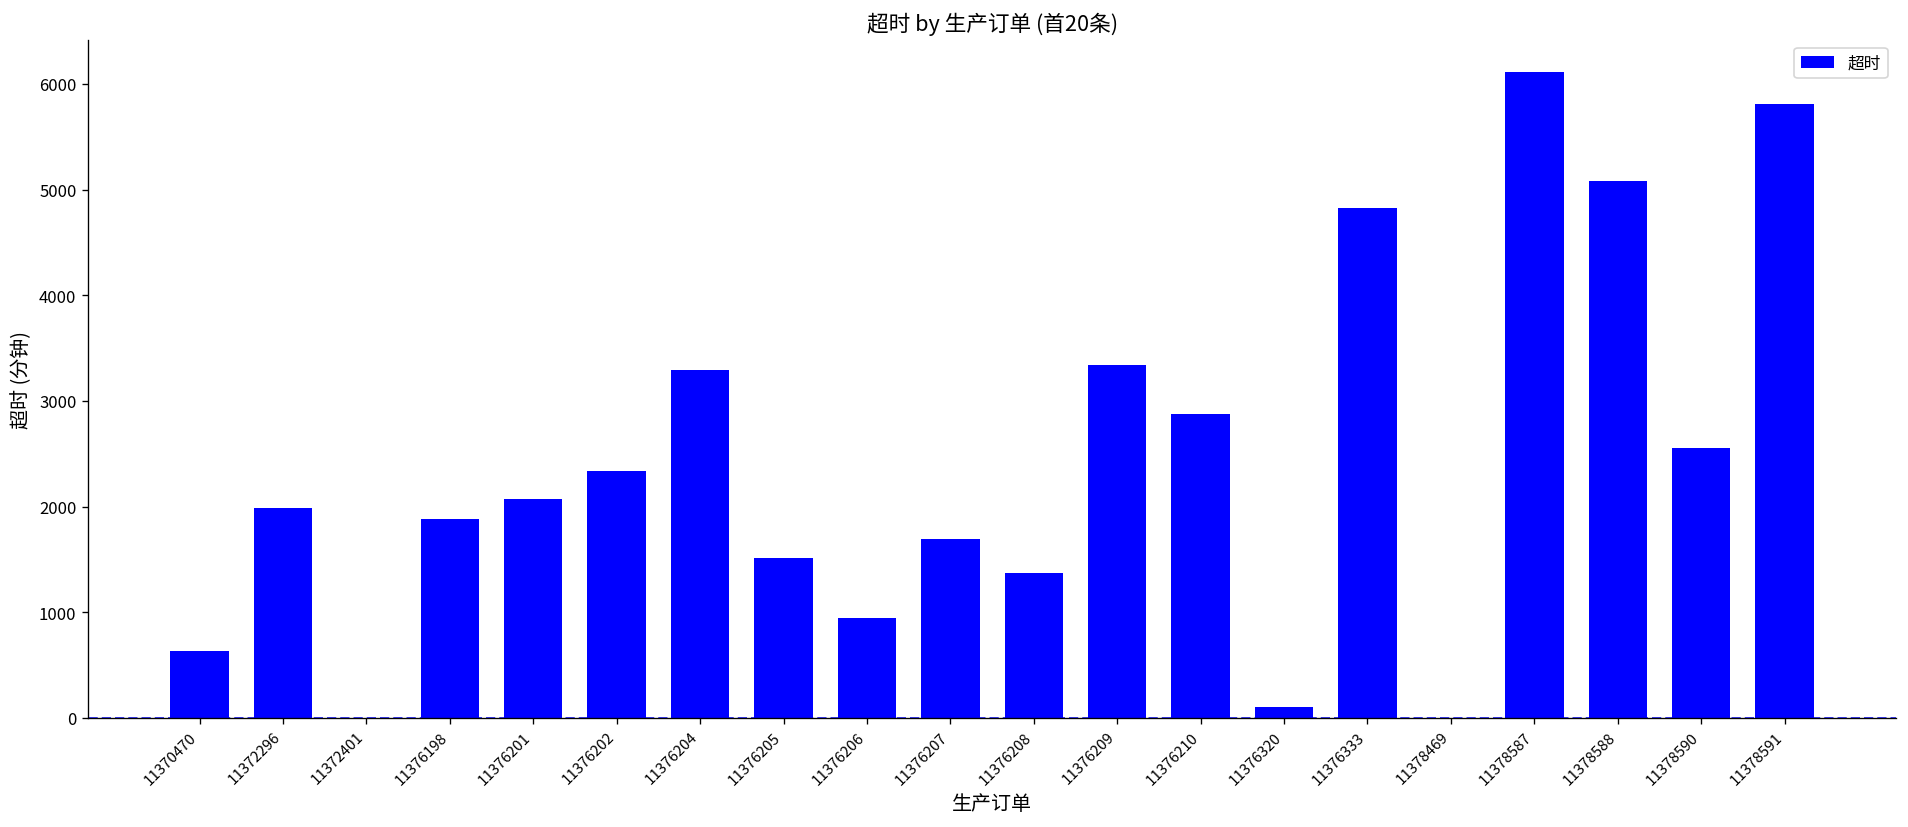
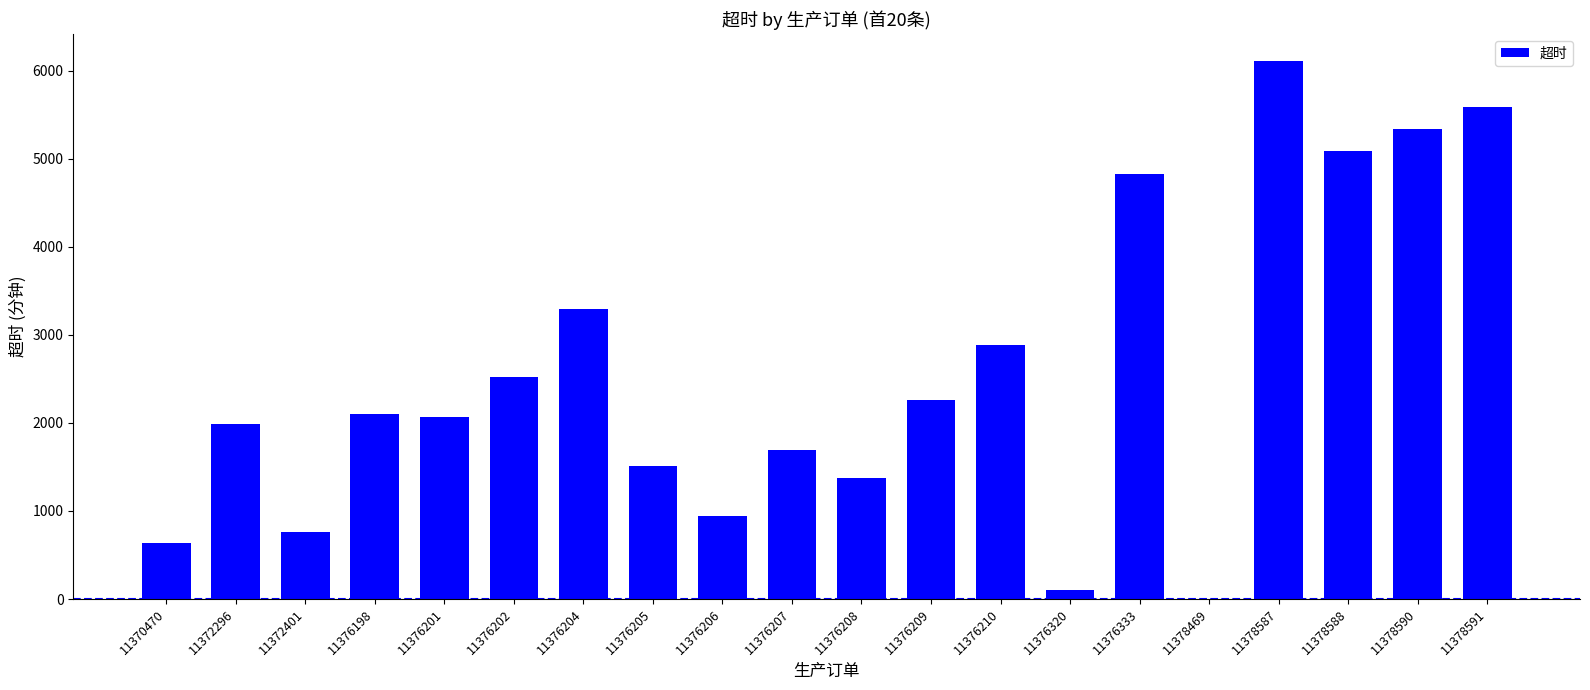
11372401: 0 -> 800
11376198: 1900 -> 2100
11376202: 2300 -> 2500
11376209: 3300 -> 2300
11378590: 2600 -> 5300
11378591: 5800 -> 5600
